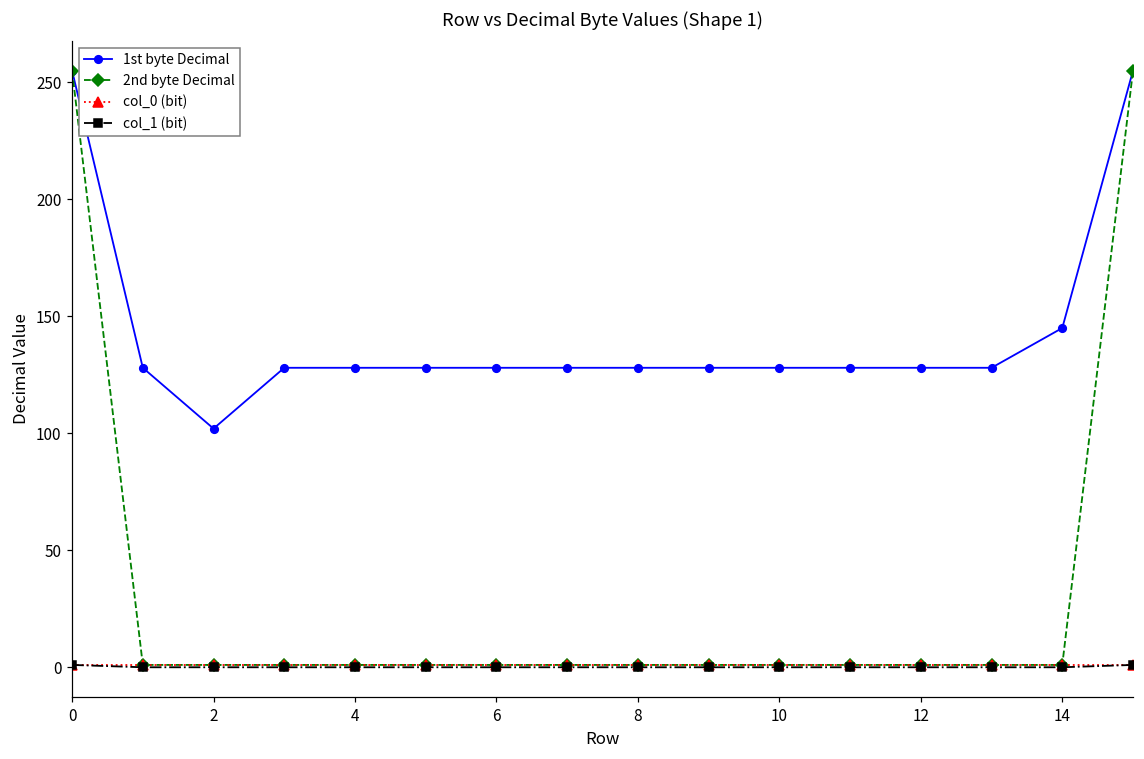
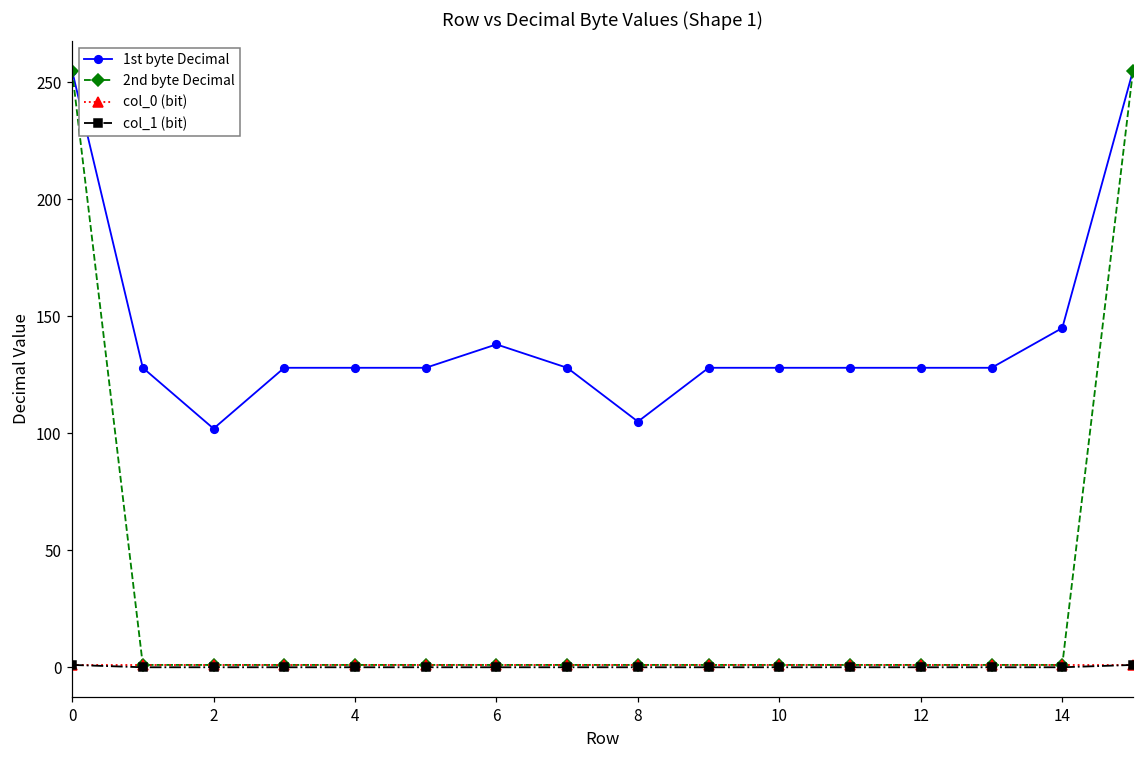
1st byte Decimal, 6: 128 -> 138
1st byte Decimal, 8: 128 -> 105
